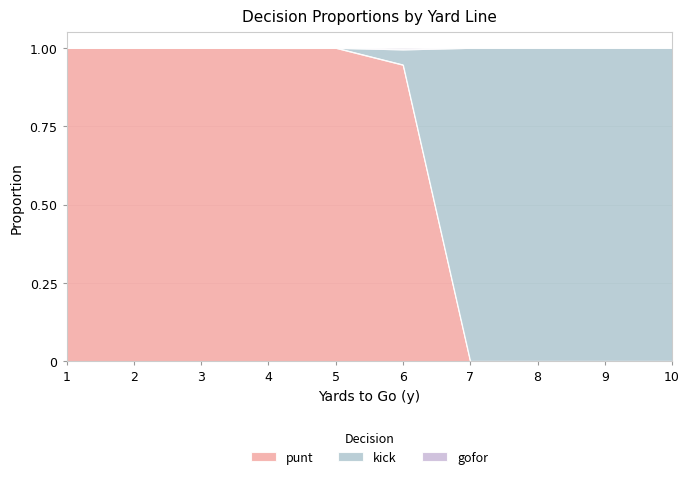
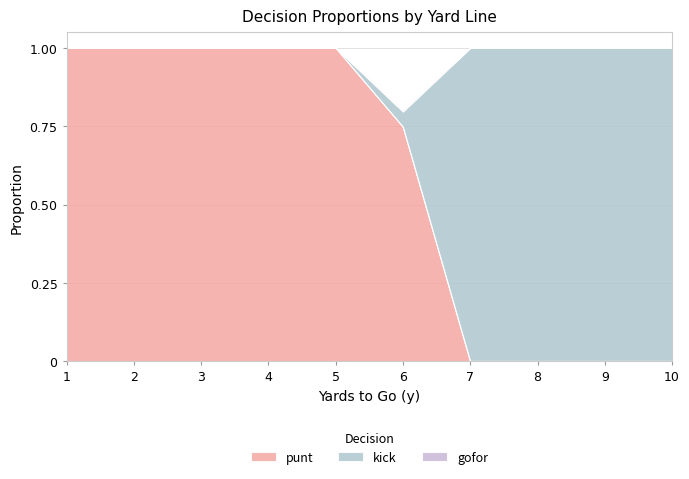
punt, 6: 0.95 -> 0.75
